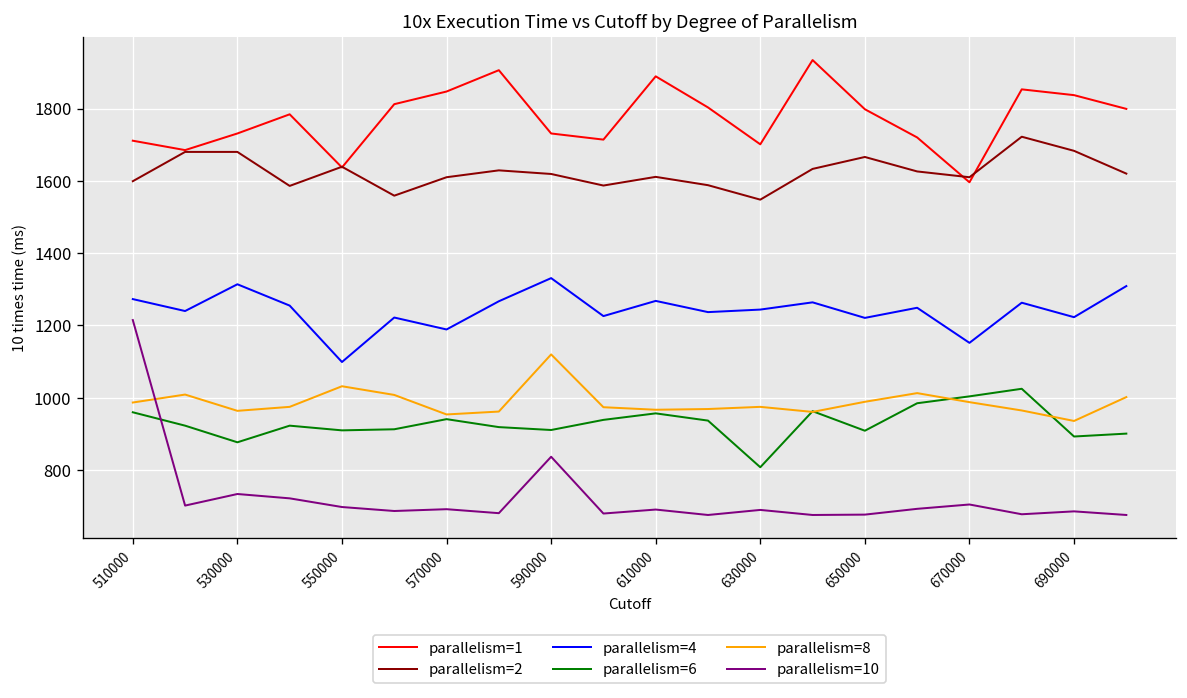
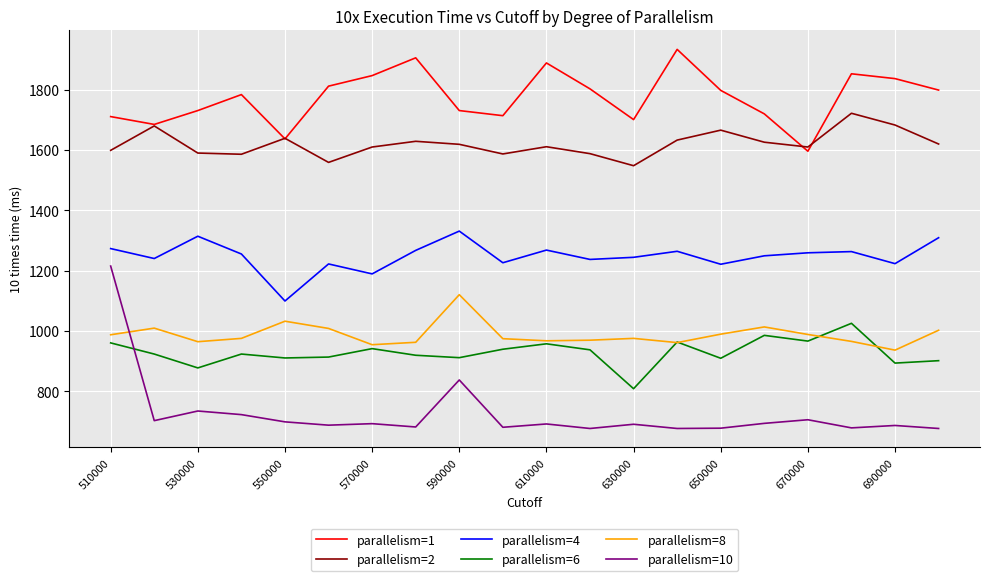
parallelism=2, 530000: 1680 -> 1590
parallelism=4, 670000: 1150 -> 1260
parallelism=6, 670000: 1000 -> 970
